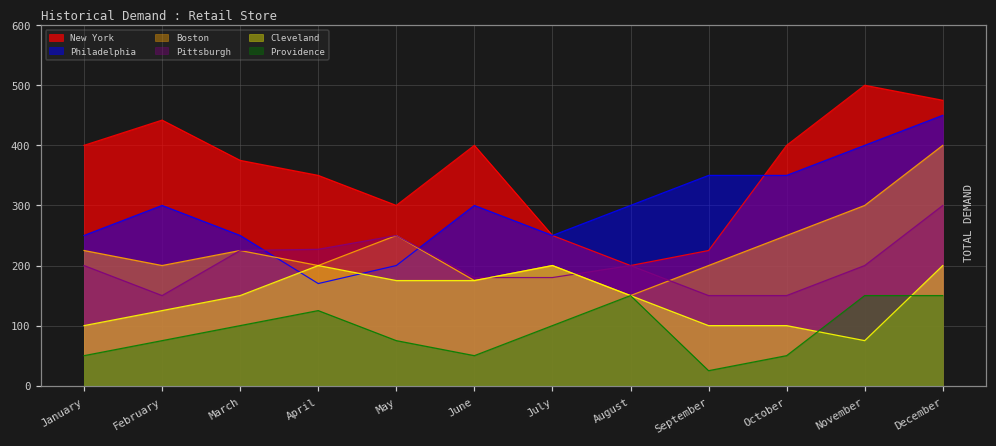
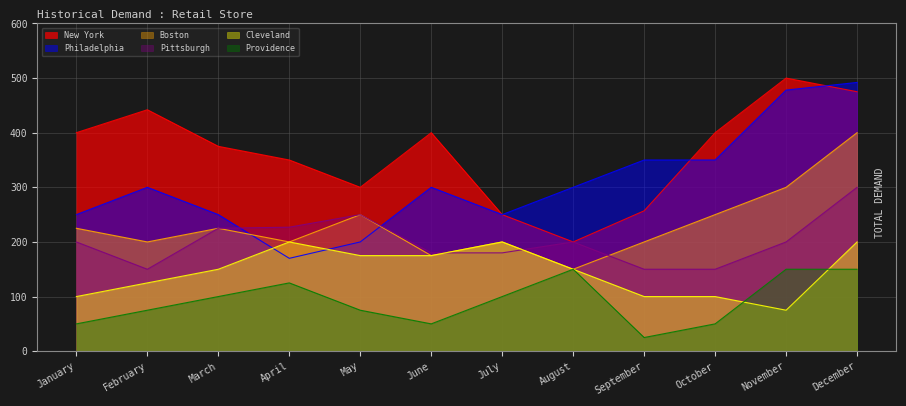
New York, September: 230 -> 260
Philadelphia, November: 400 -> 480
Philadelphia, December: 450 -> 490
